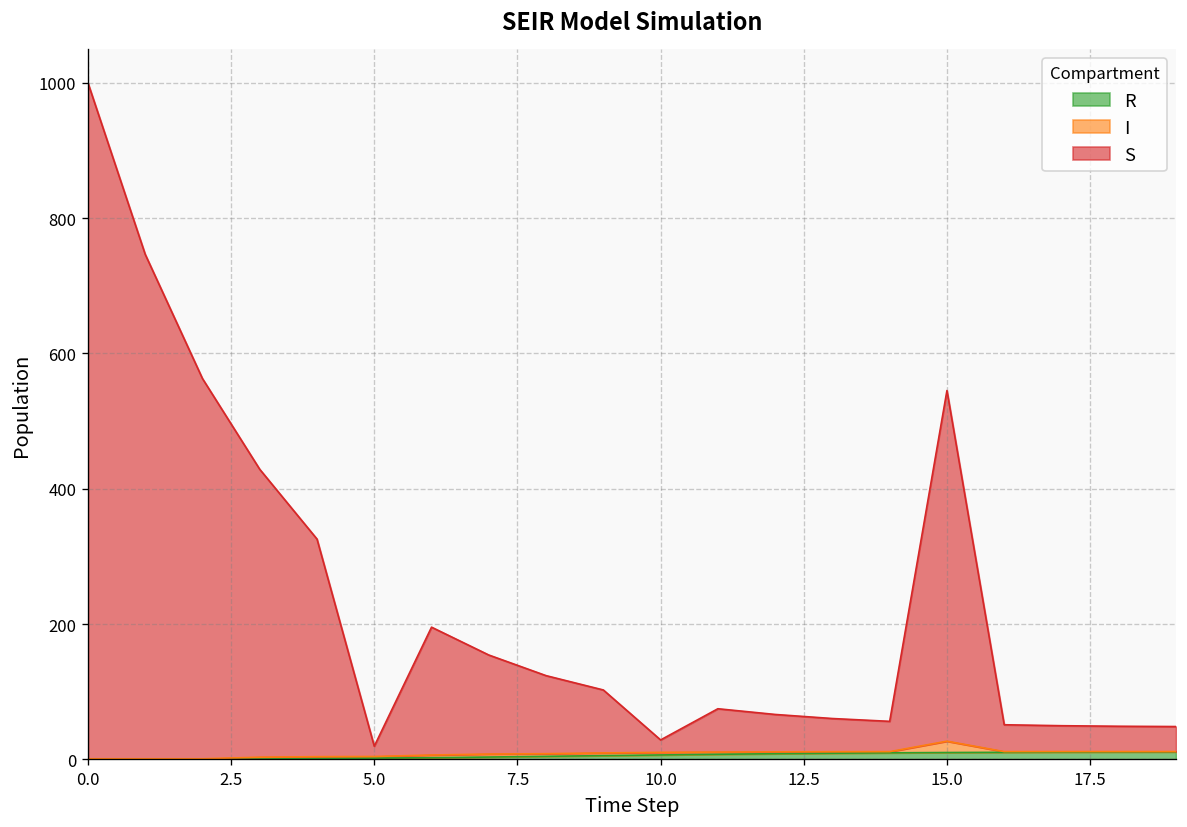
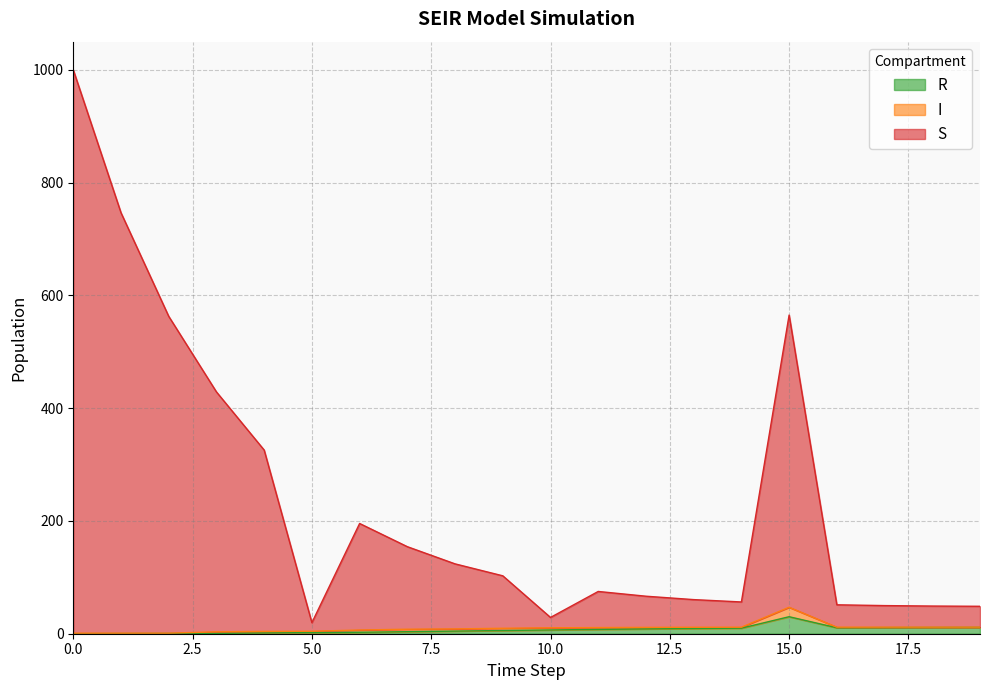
R, 15.0: 10 -> 30
